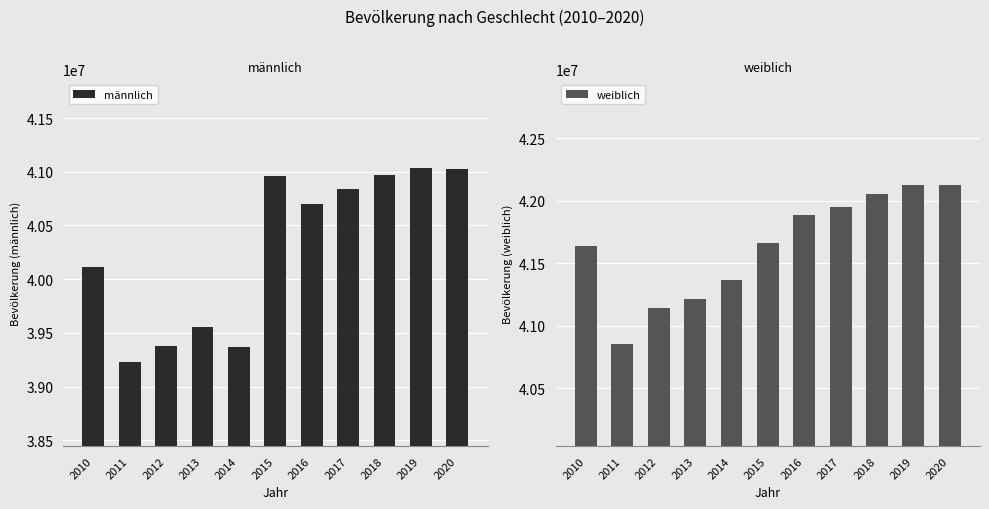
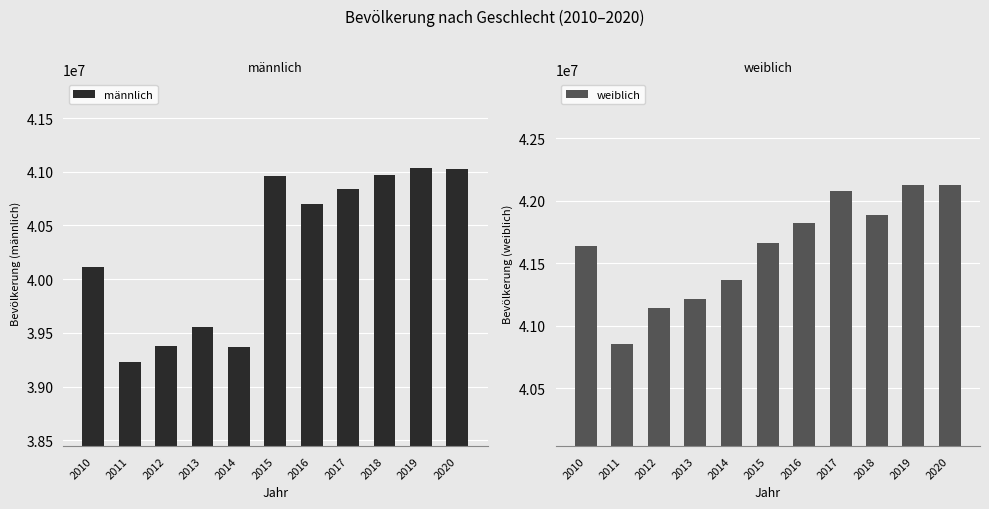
weiblich, 2016: 41890000 -> 41820000
weiblich, 2017: 41950000 -> 42080000
weiblich, 2018: 42050000 -> 41880000
